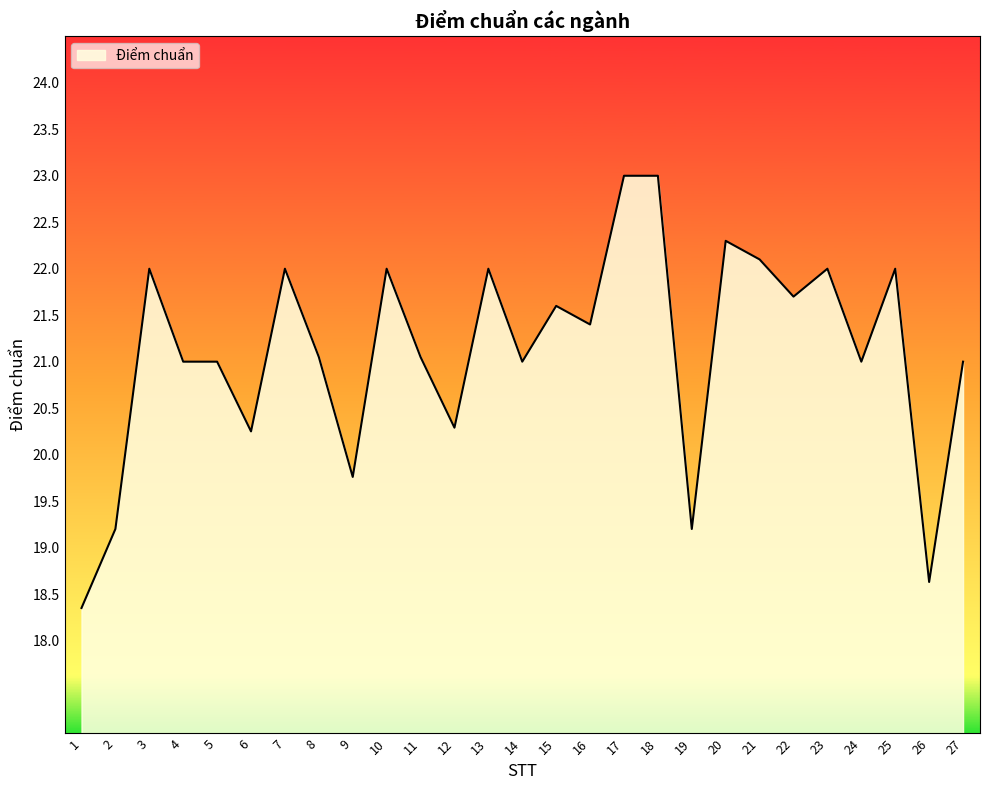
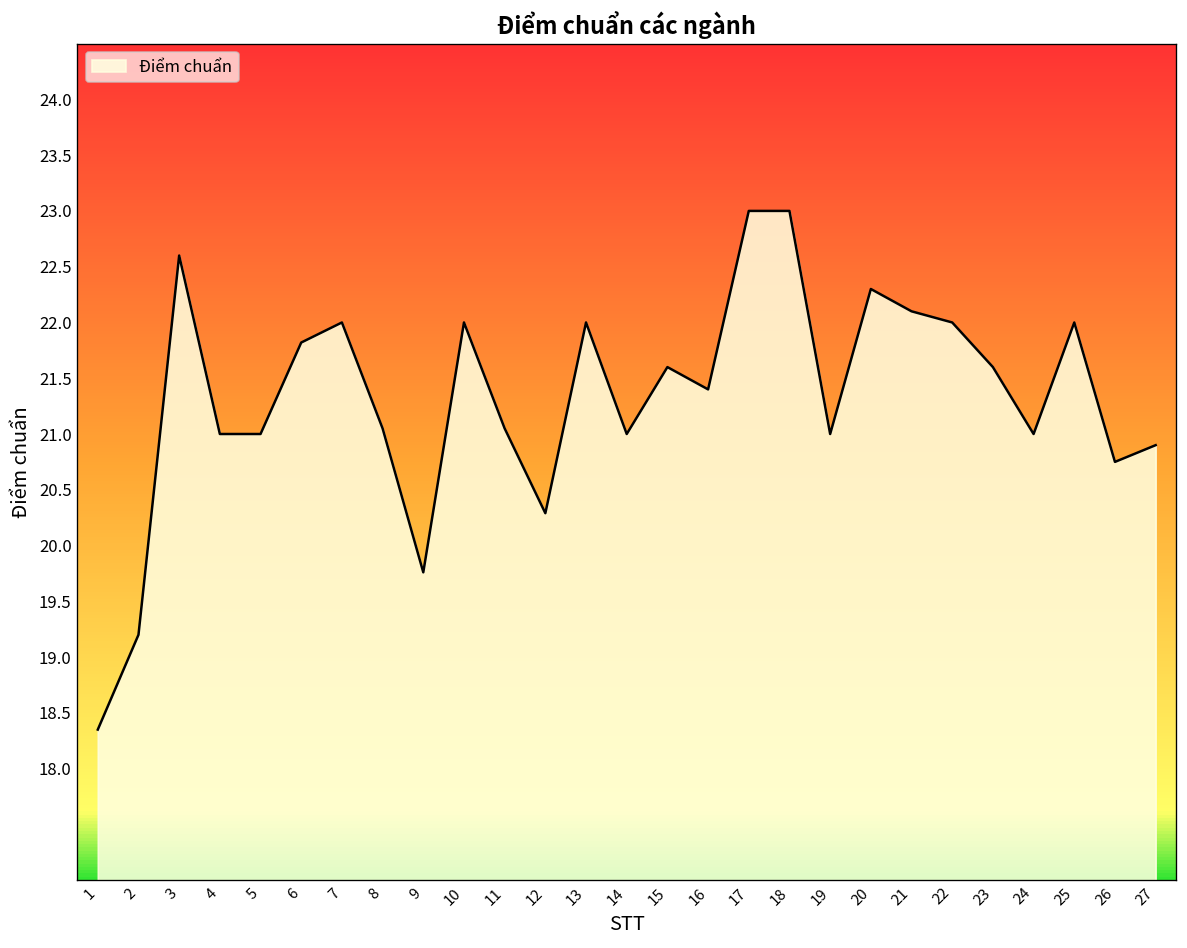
3: 22.0 -> 22.6
6: 20.3 -> 21.8
19: 19.2 -> 21.0
22: 21.7 -> 22.0
23: 22.0 -> 21.6
26: 18.6 -> 20.8
27: 21.0 -> 20.9
